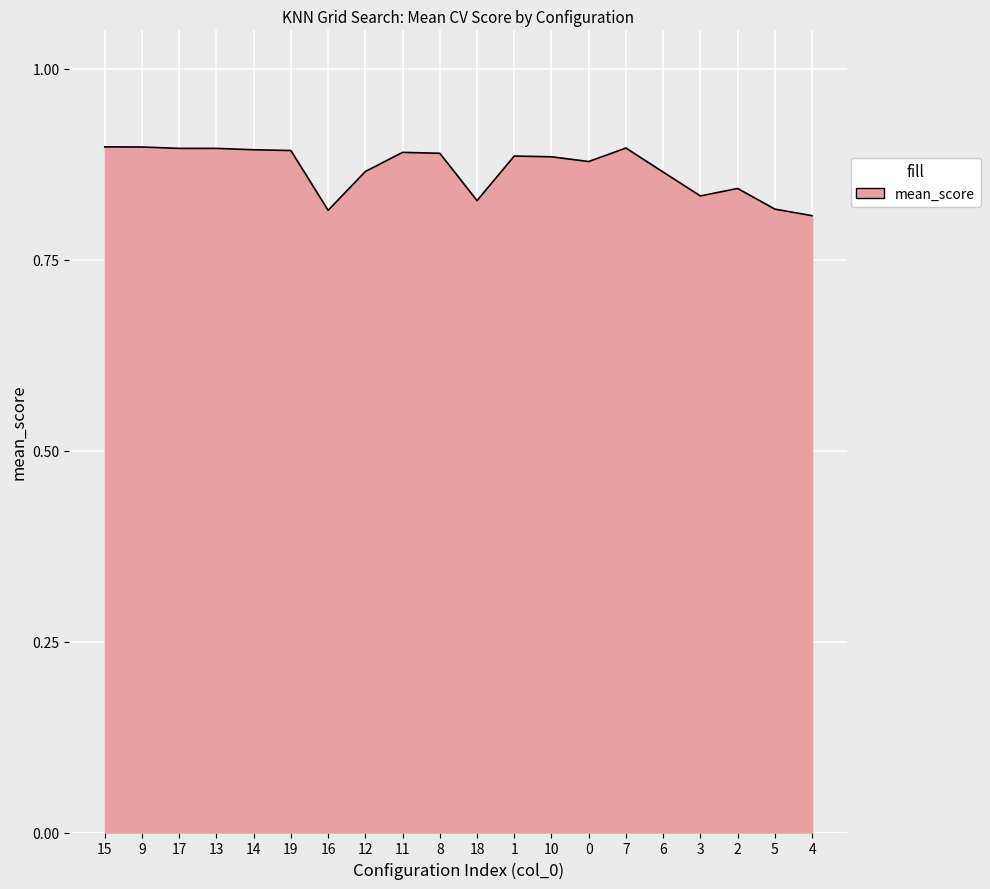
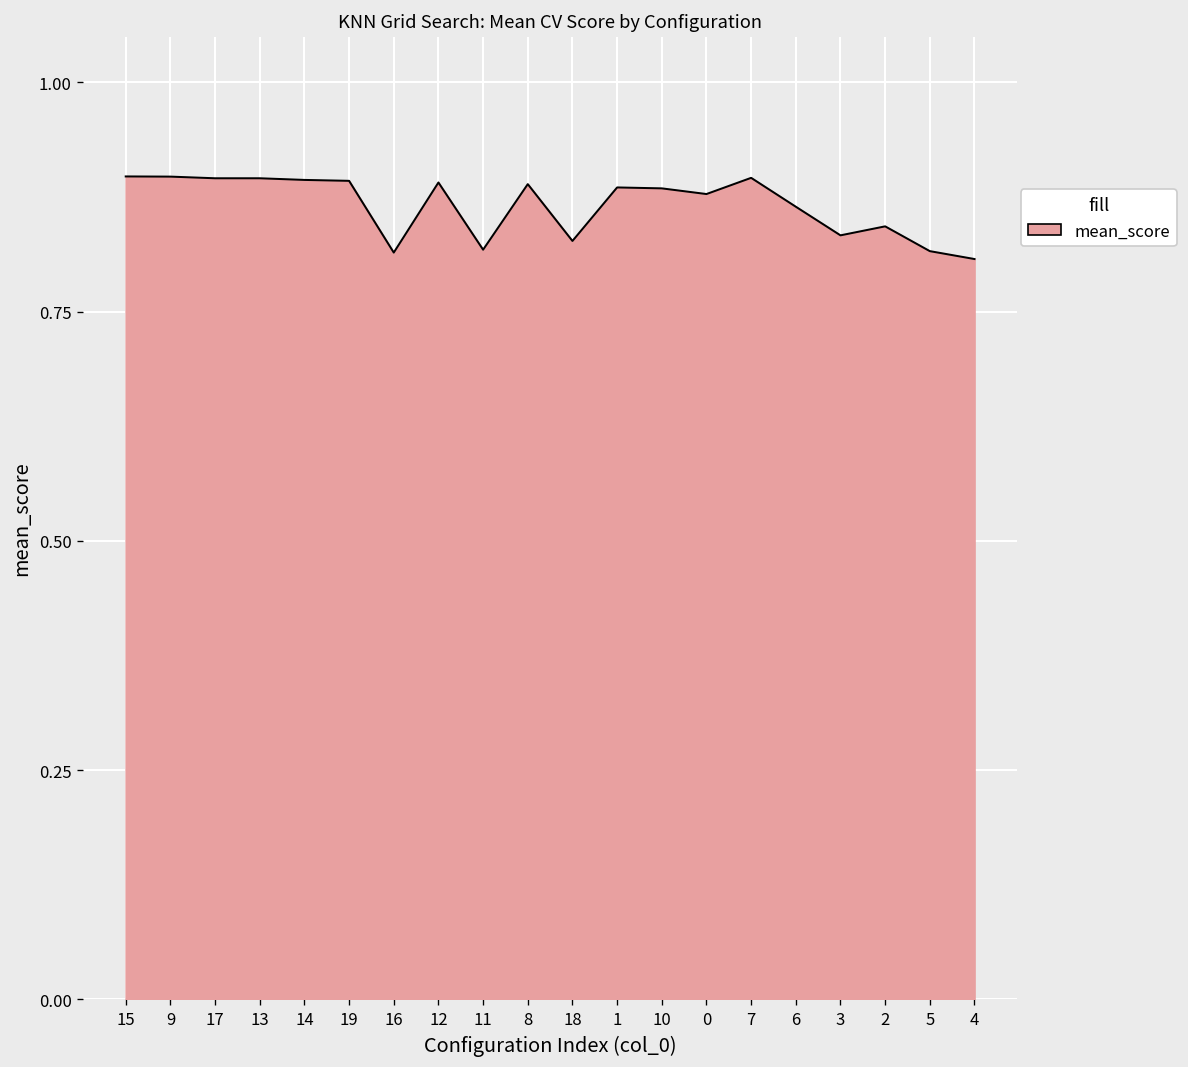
12: 0.87 -> 0.89
11: 0.89 -> 0.82
